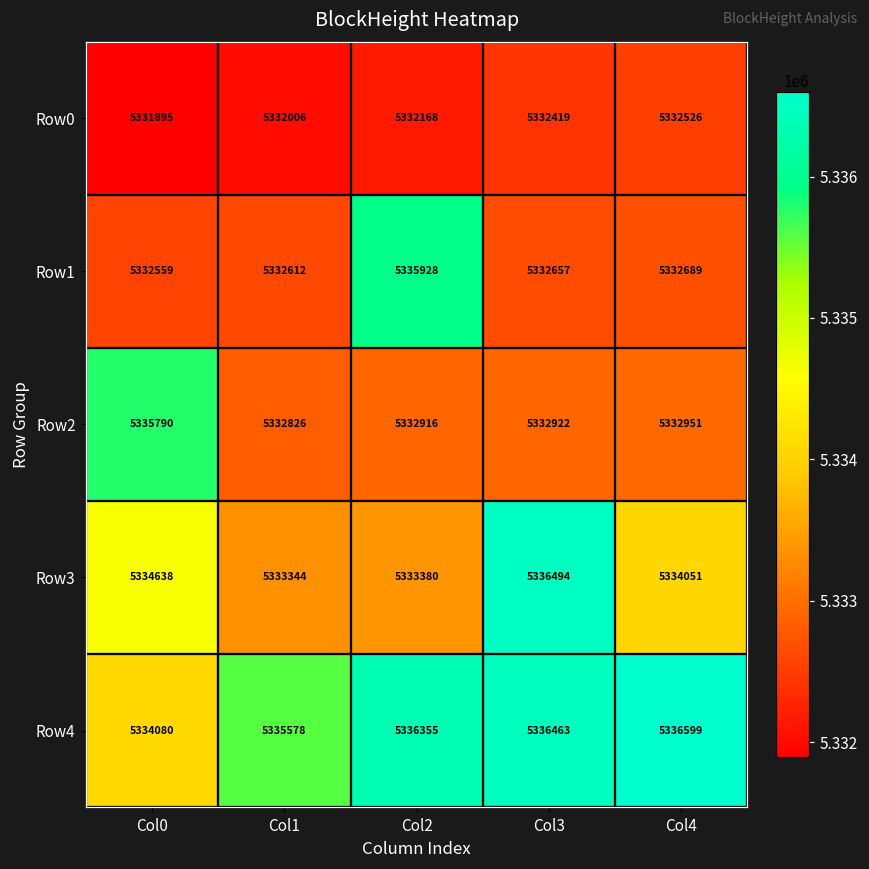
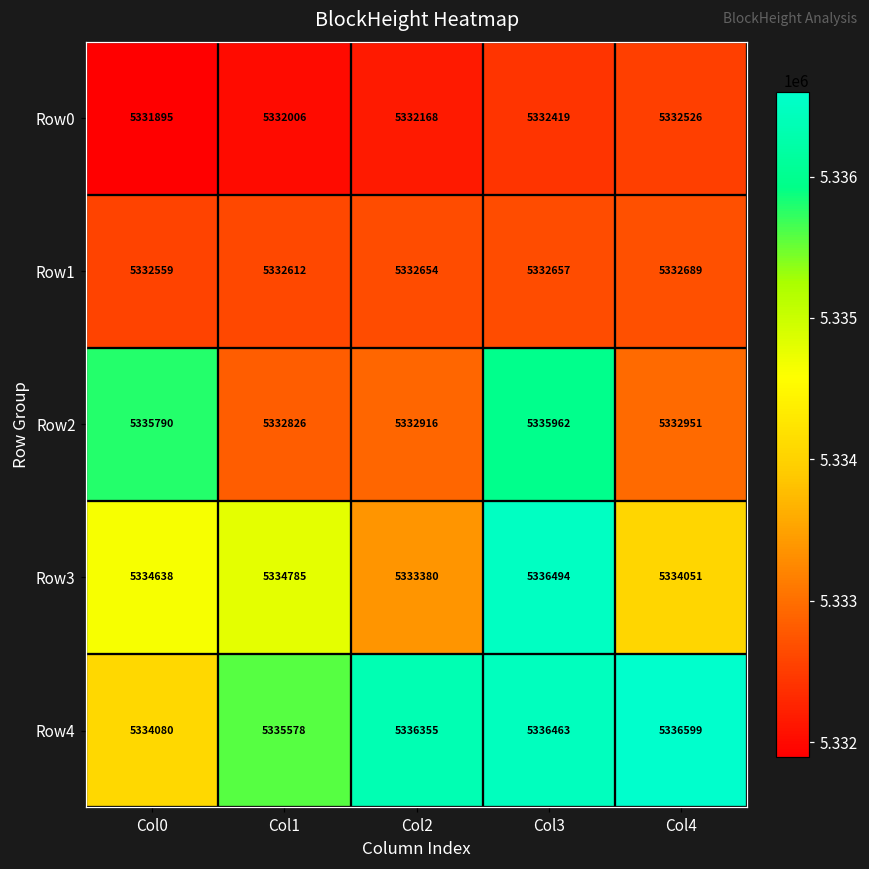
Row1, Col2: 5335928 -> 5332654
Row2, Col3: 5332922 -> 5335962
Row3, Col1: 5333344 -> 5334785
